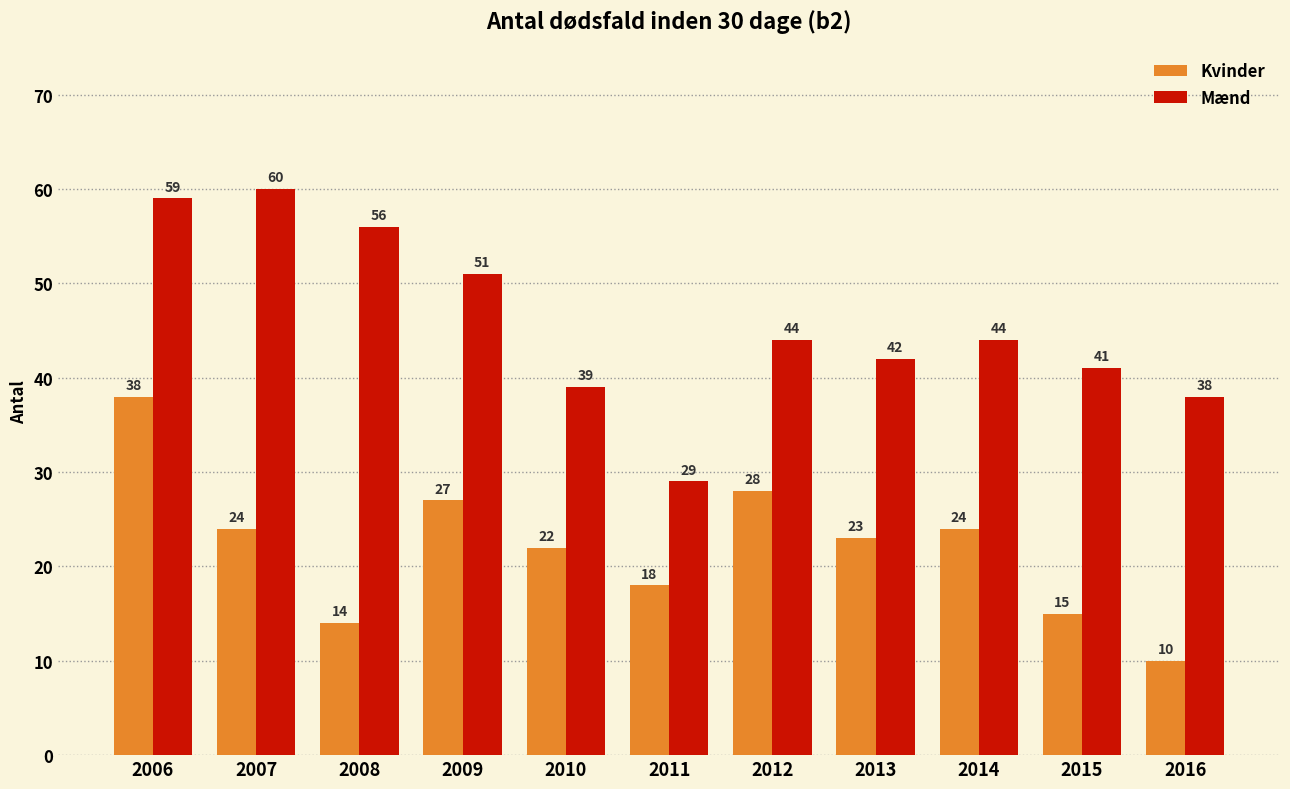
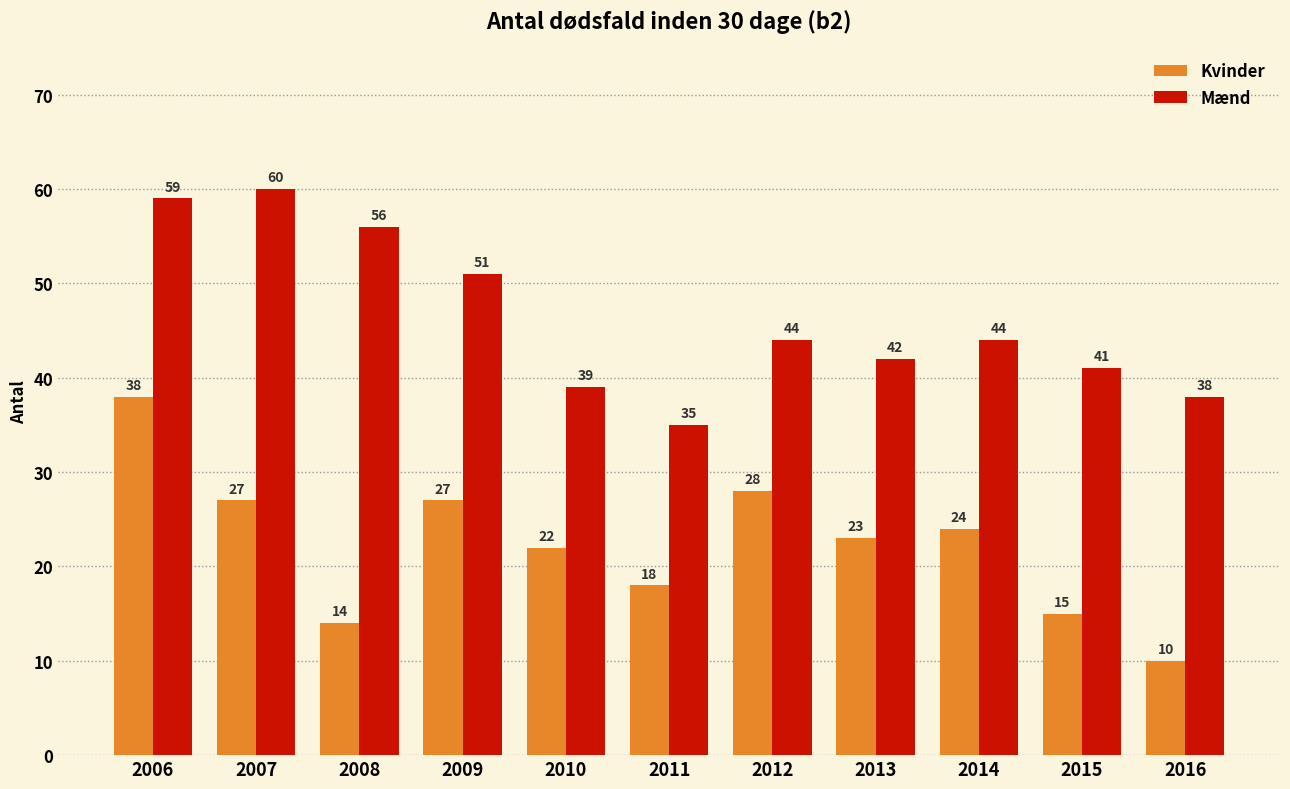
Kvinder, 2007: 24 -> 27
Mænd, 2011: 29 -> 35
